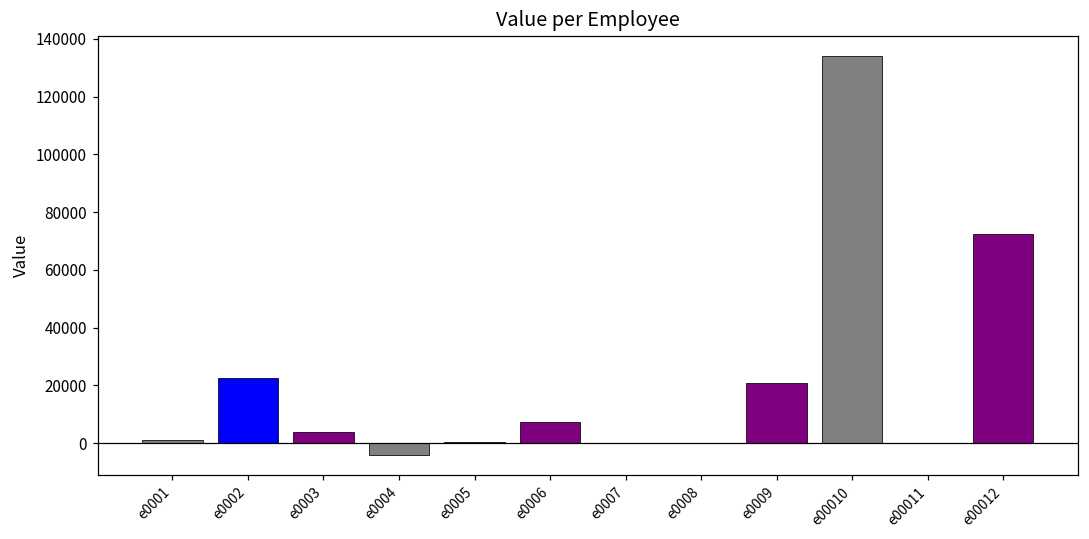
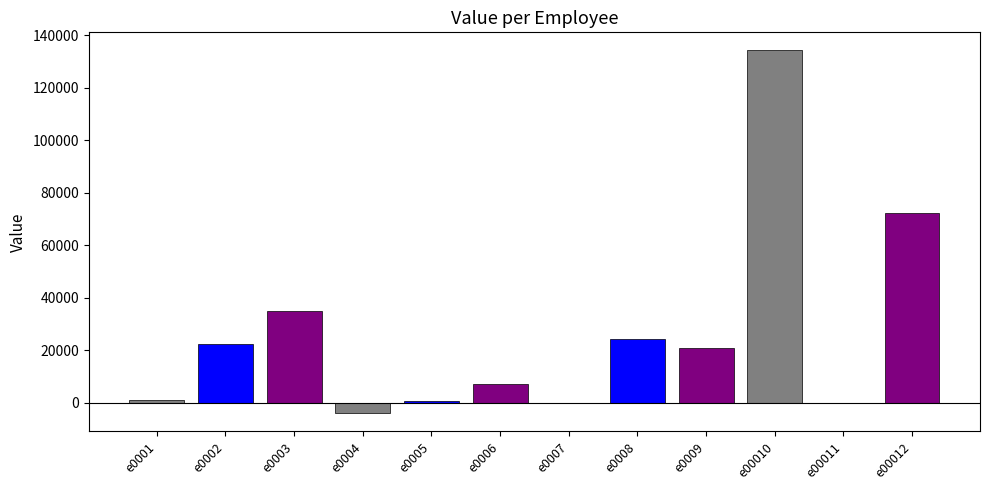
e0003: 4000 -> 35000
e0008: 0 -> 24000
